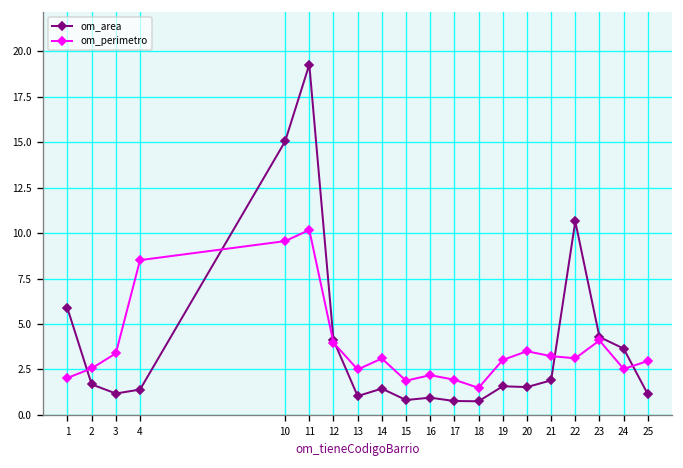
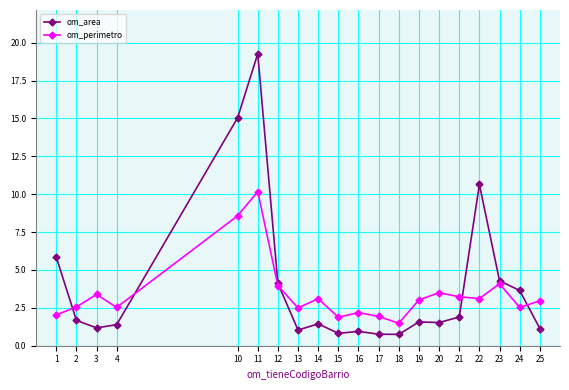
om_perimetro, 4: 8.5 -> 2.5
om_perimetro, 10: 9.6 -> 8.6
